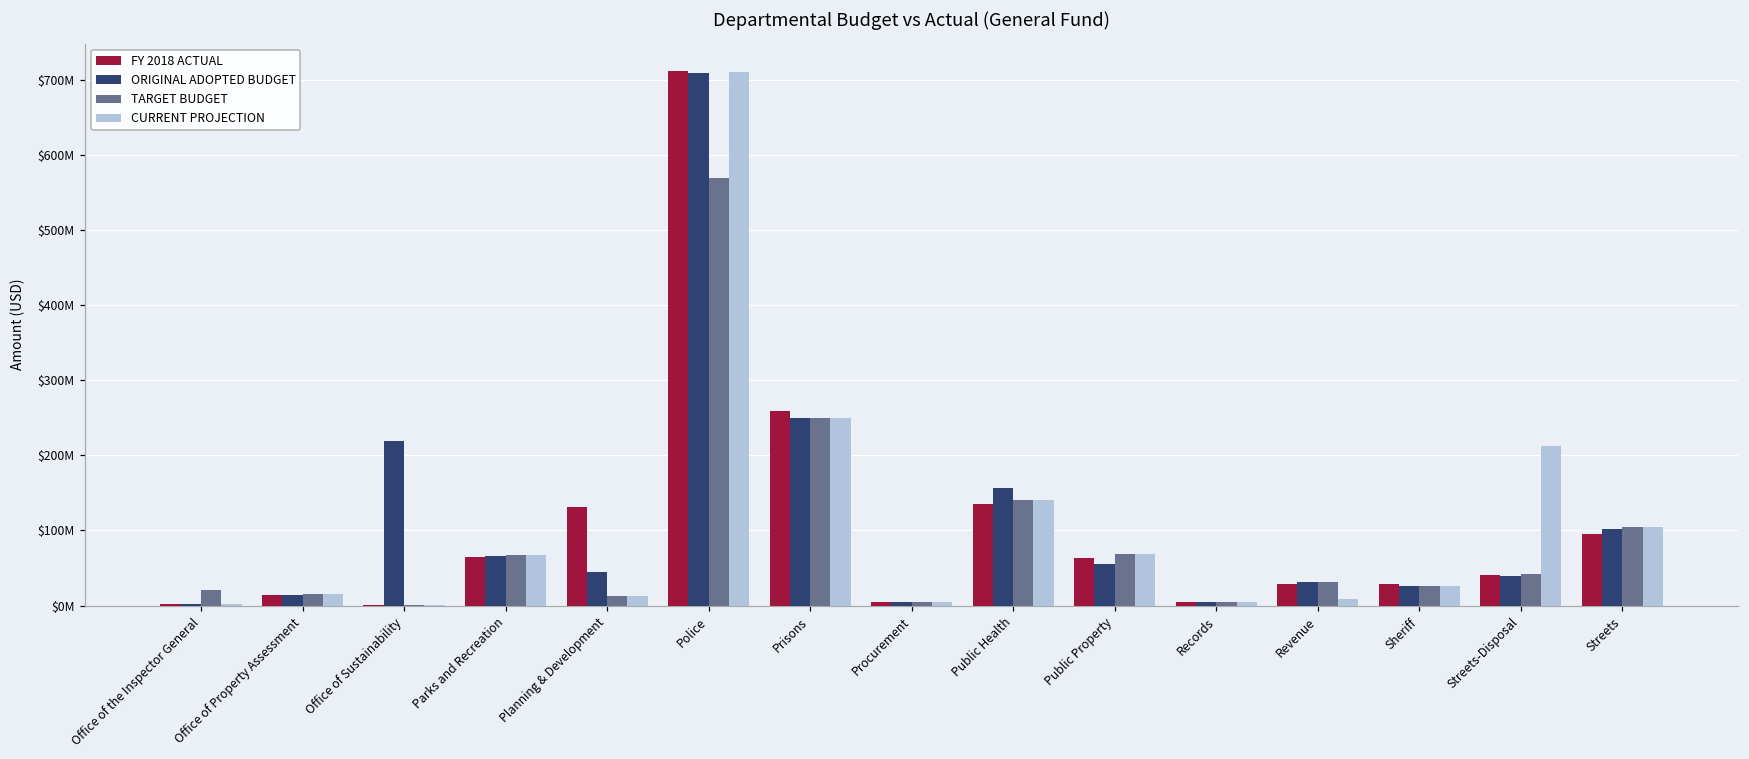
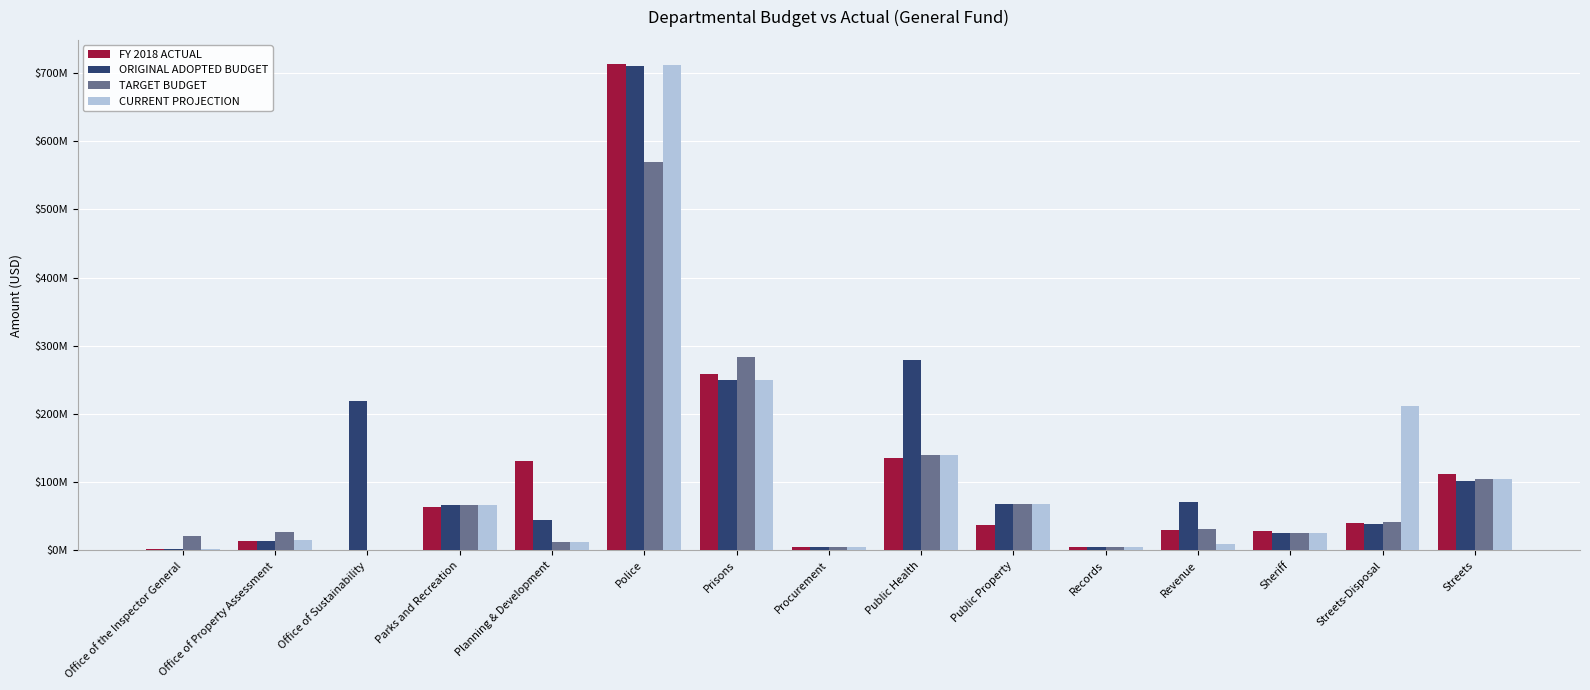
TARGET BUDGET, Office of Property Assessment: $10000000 -> $30000000
TARGET BUDGET, Prisons: $250000000 -> $280000000
ORIGINAL ADOPTED BUDGET, Public Health: $160000000 -> $280000000
FY 2018 ACTUAL, Public Property: $60000000 -> $40000000
ORIGINAL ADOPTED BUDGET, Public Property: $60000000 -> $70000000
ORIGINAL ADOPTED BUDGET, Revenue: $30000000 -> $70000000
FY 2018 ACTUAL, Streets: $100000000 -> $110000000
